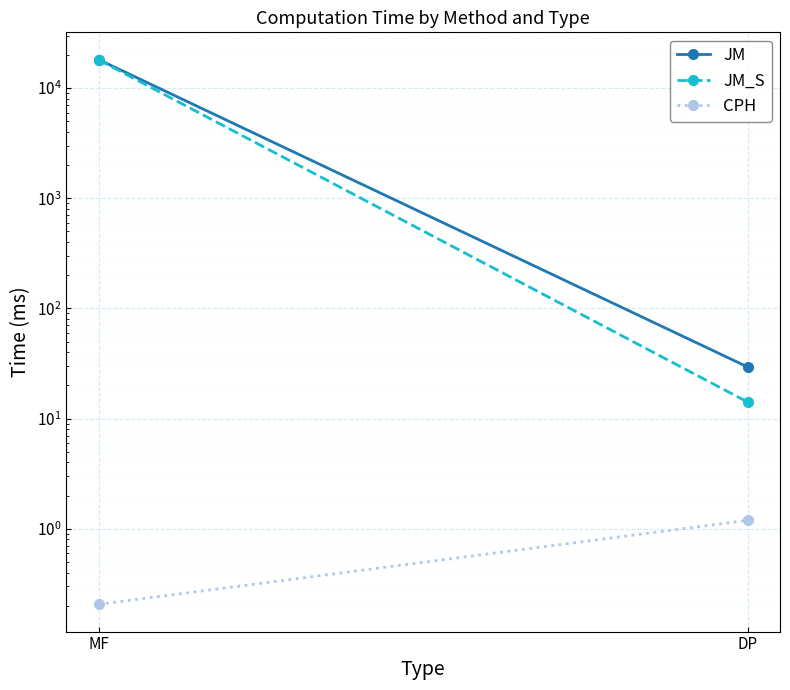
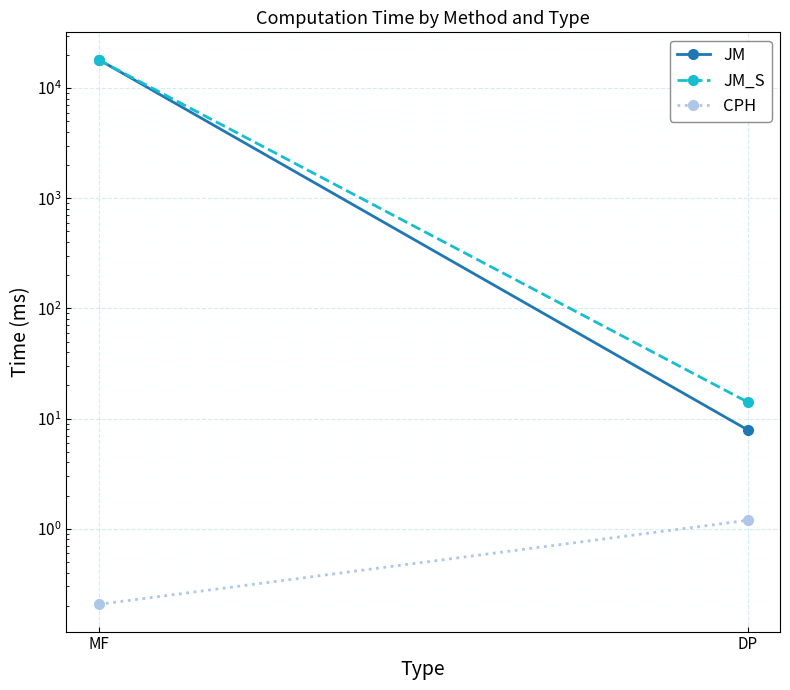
JM, DP: 29 -> 8
